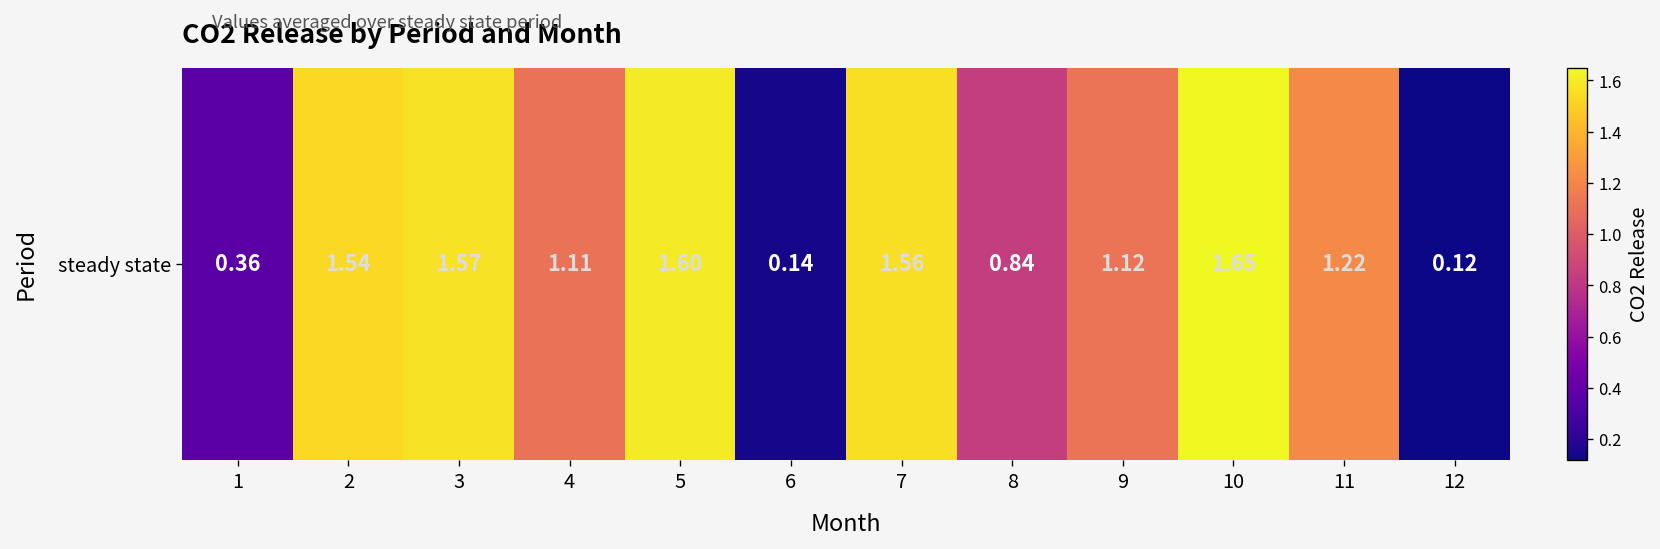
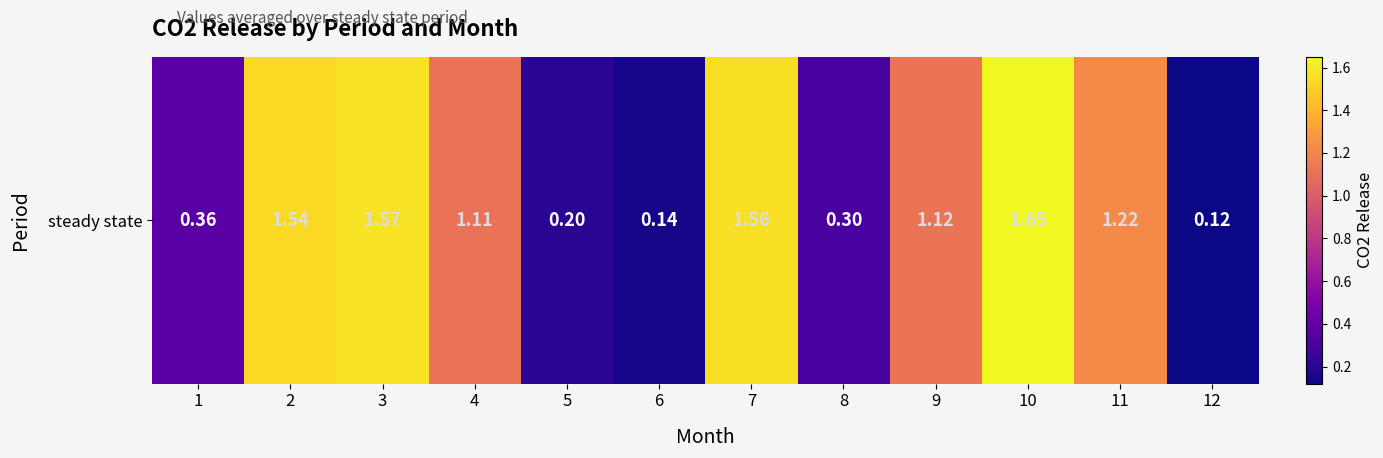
steady state, 5: 1.60 -> 0.20
steady state, 8: 0.84 -> 0.30
